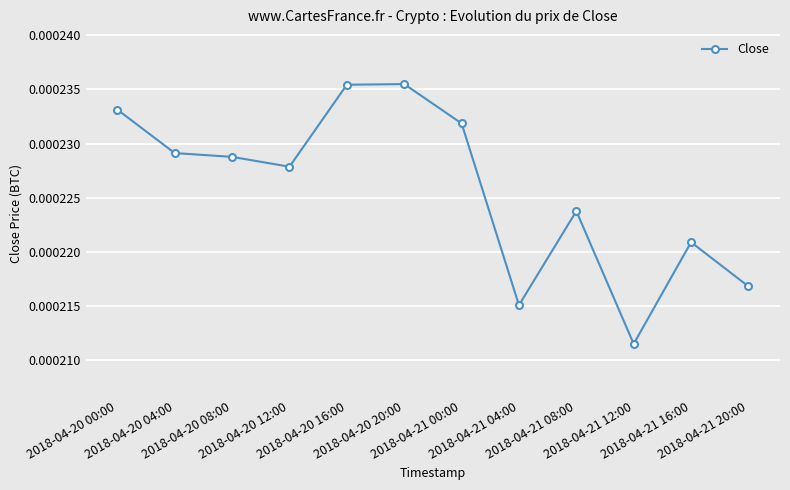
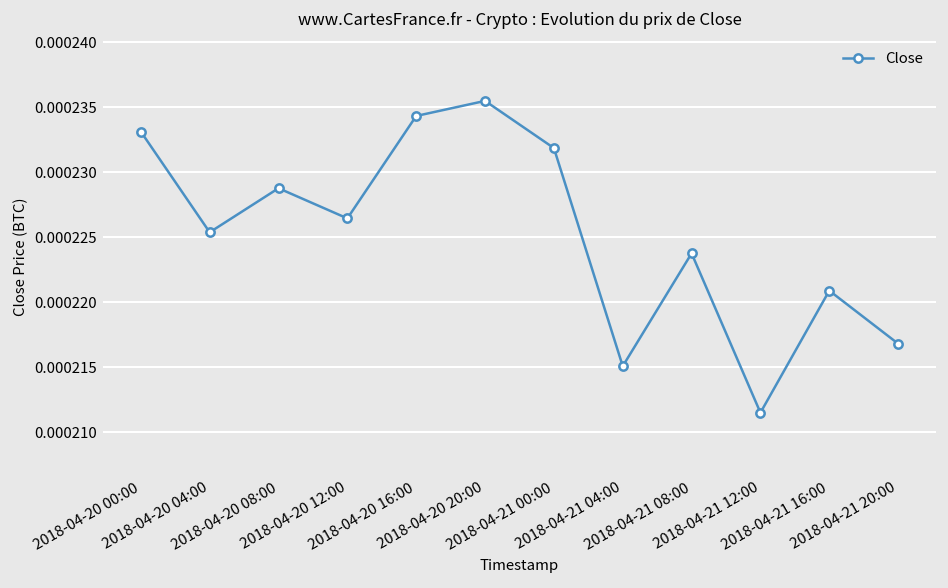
2018-04-20 04:00: 0.0002291 -> 0.0002254
2018-04-20 12:00: 0.0002279 -> 0.0002265
2018-04-20 16:00: 0.0002354 -> 0.0002343
